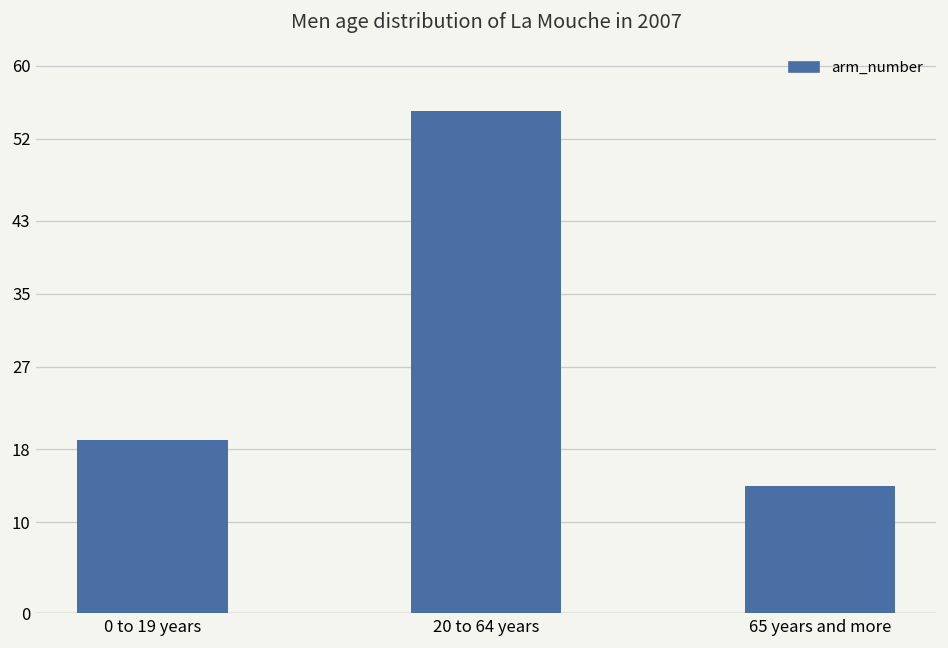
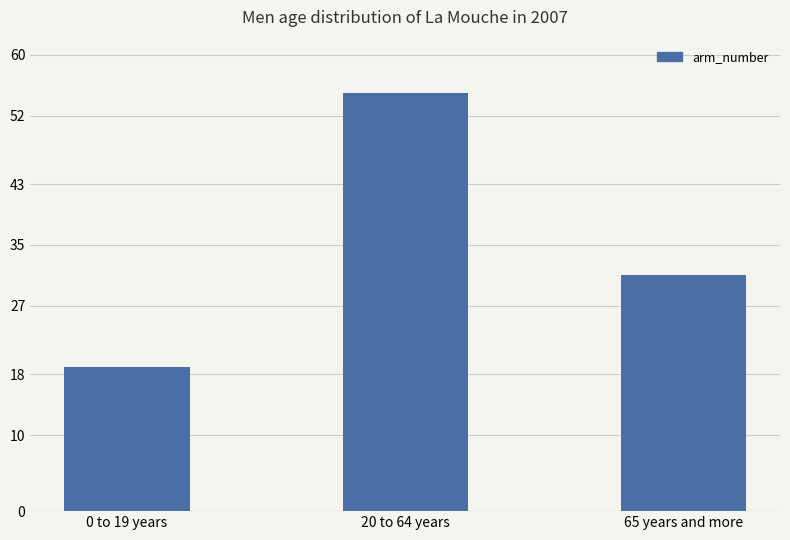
65 years and more: 14 -> 31
